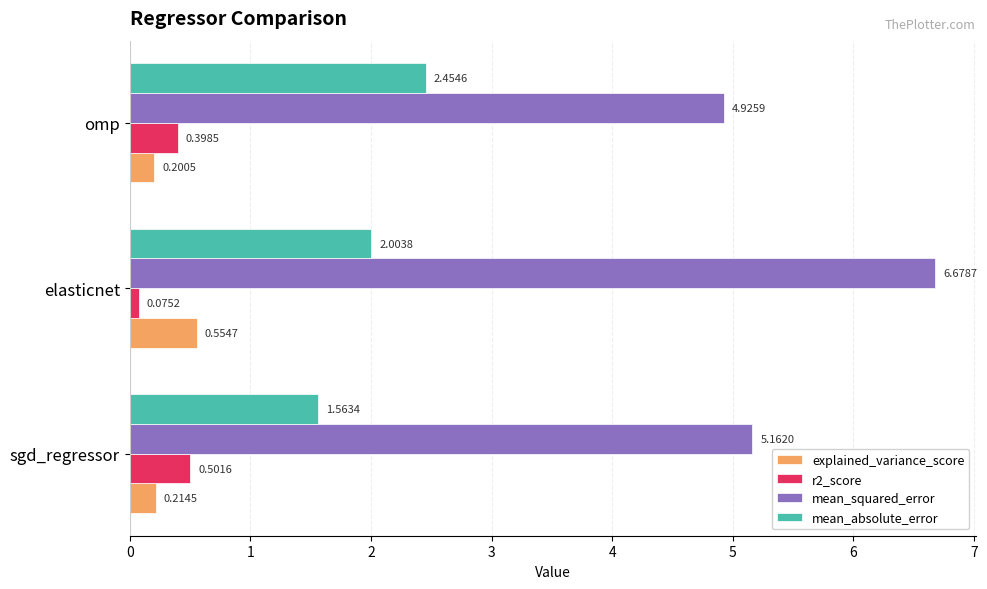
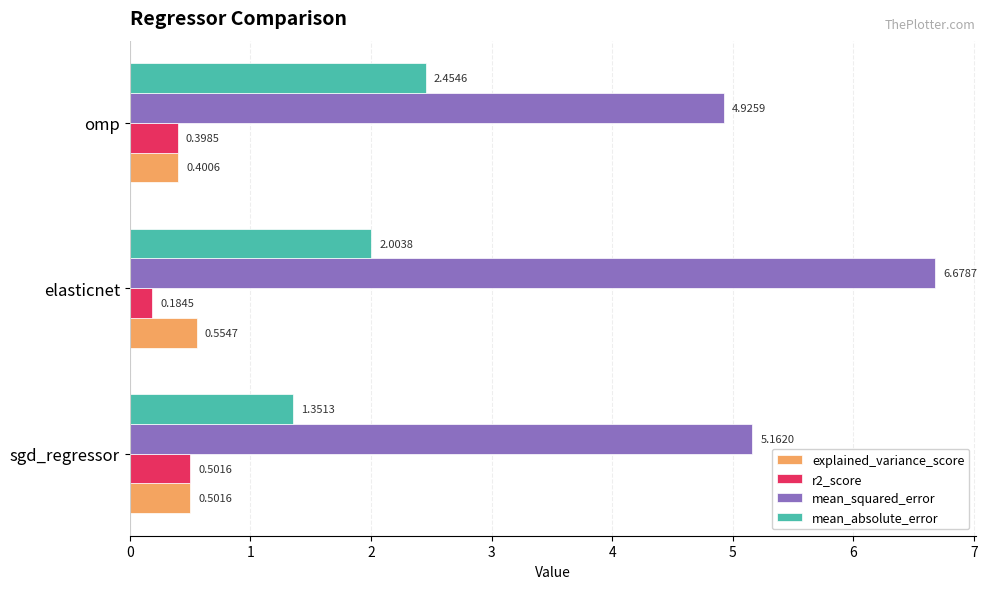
explained_variance_score, omp: 0.2005 -> 0.4006
r2_score, elasticnet: 0.0752 -> 0.1845
mean_absolute_error, sgd_regressor: 1.5634 -> 1.3513
explained_variance_score, sgd_regressor: 0.2145 -> 0.5016
